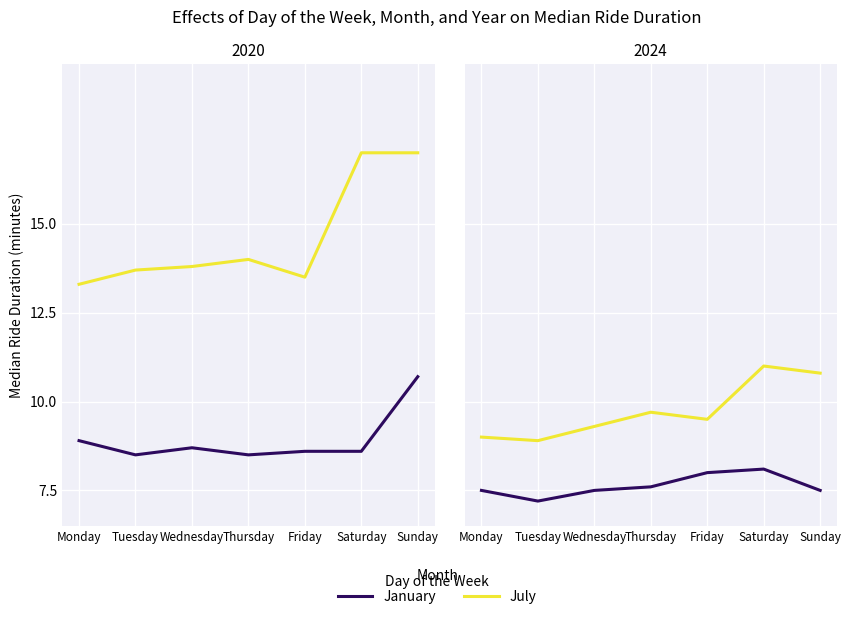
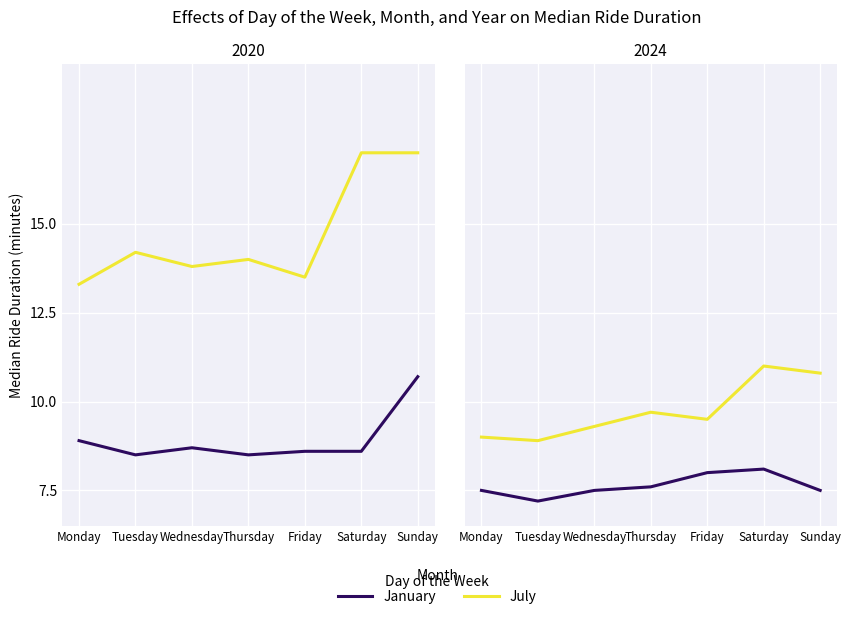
2020, July, Tuesday: 13.7 -> 14.2
